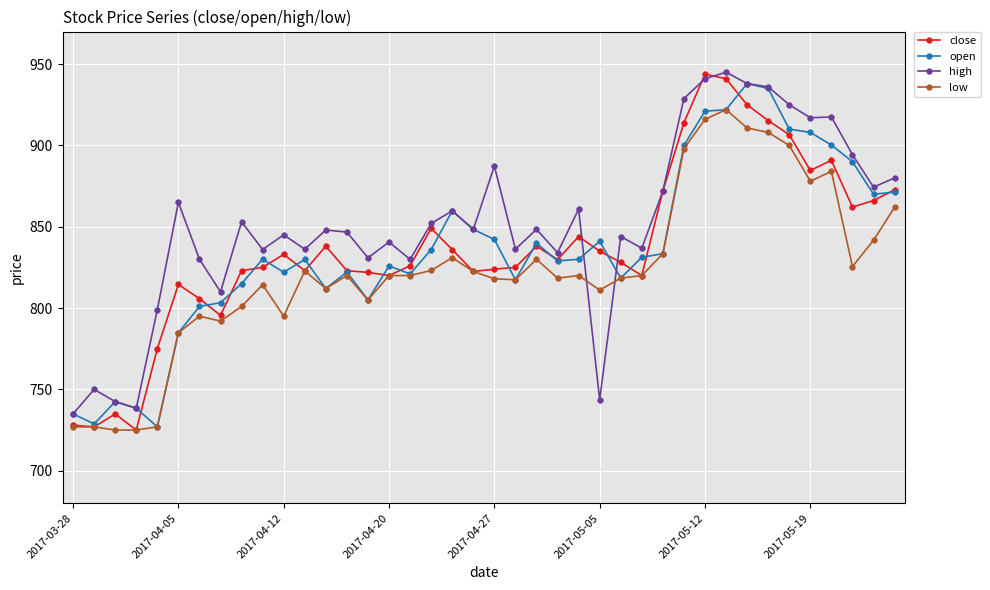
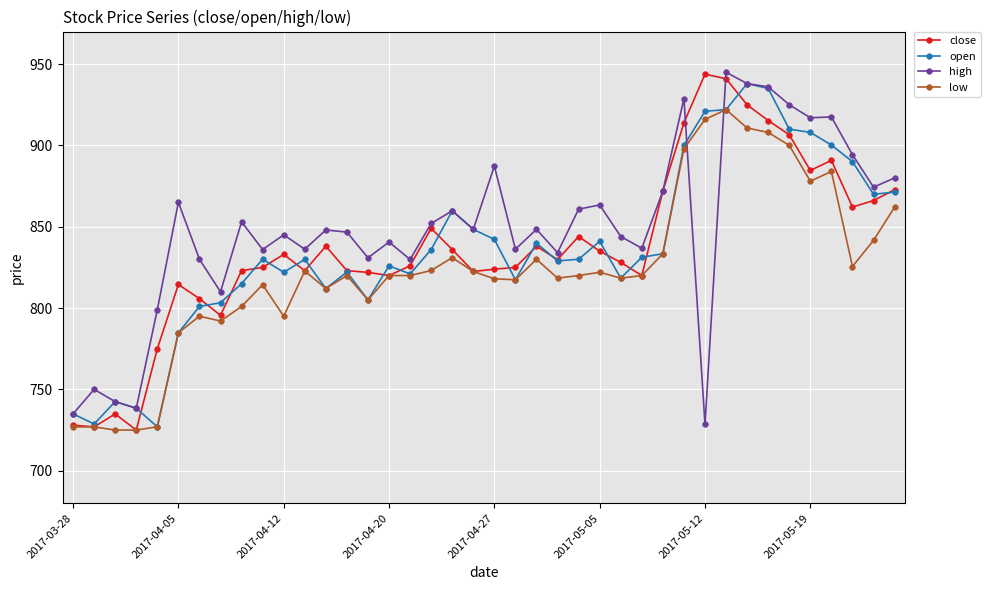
high, 2017-05-05: 744 -> 863
low, 2017-05-05: 811 -> 822
high, 2017-05-12: 941 -> 729
